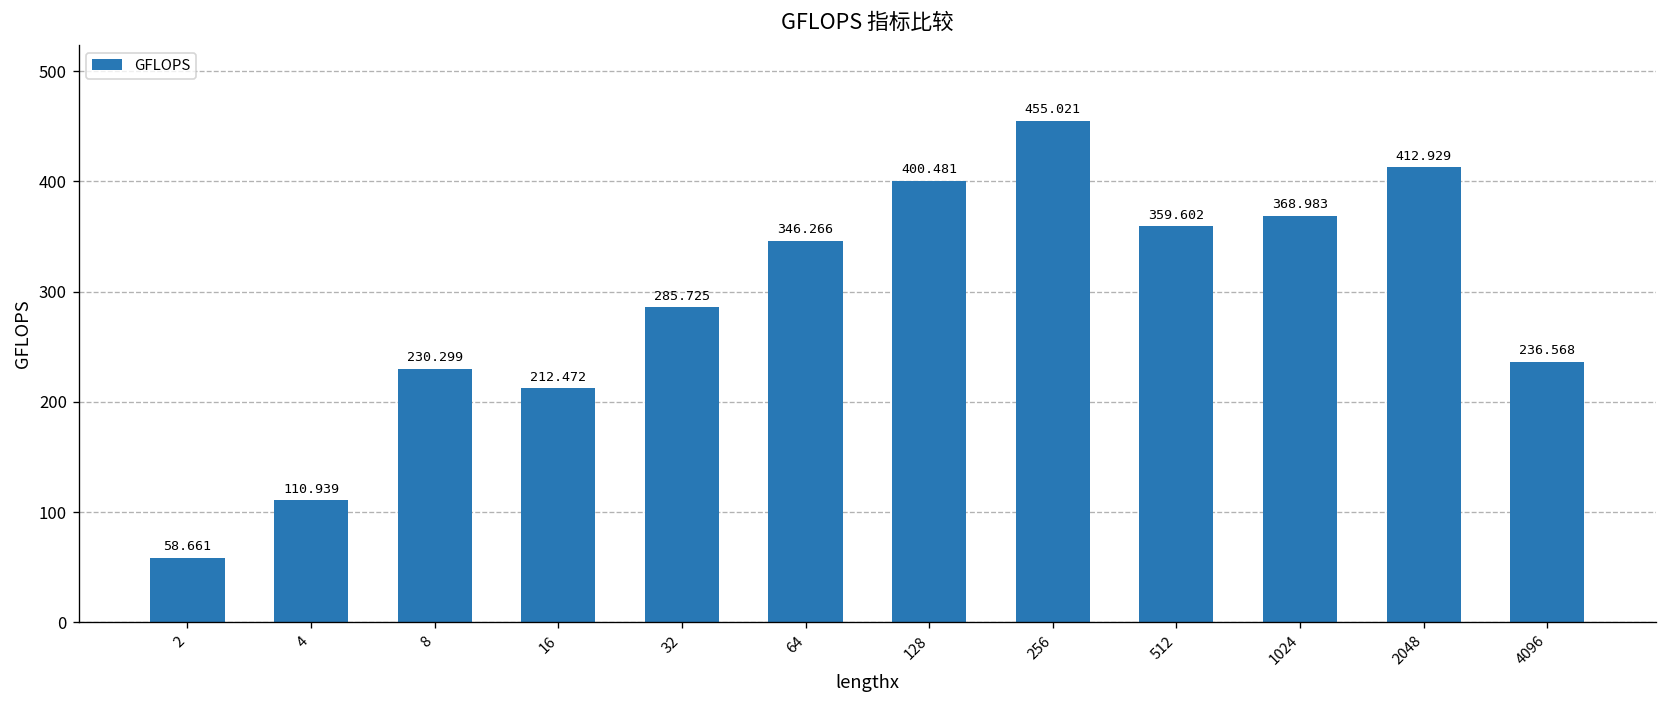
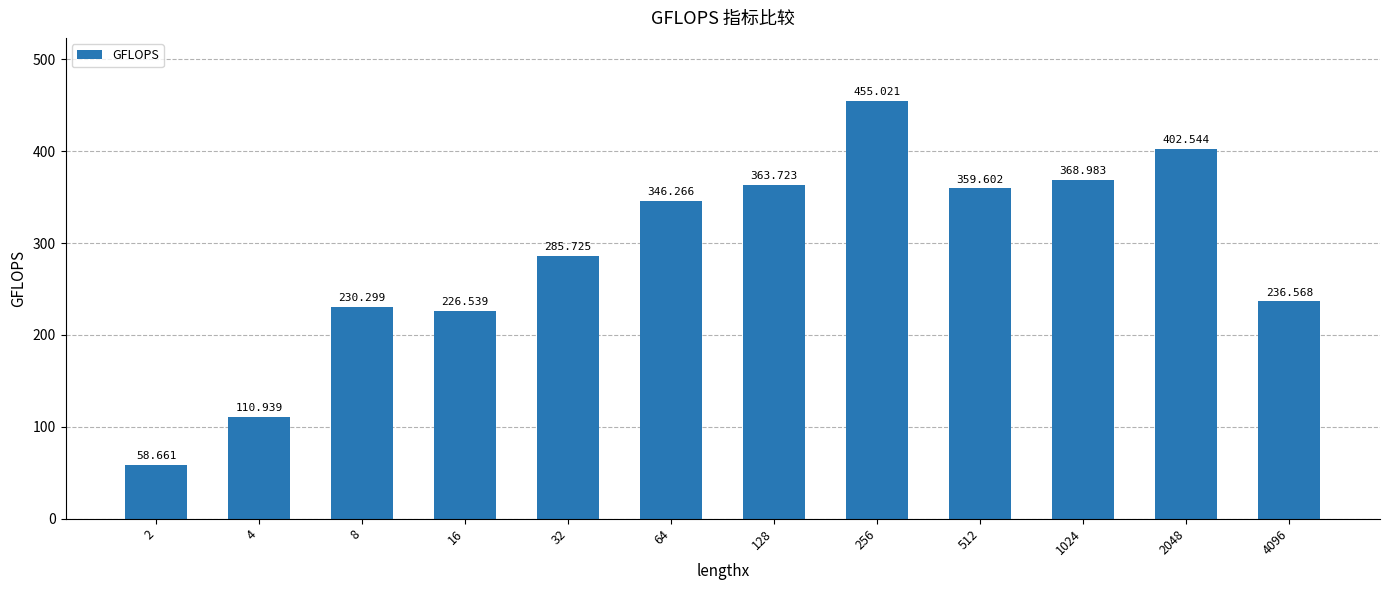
16: 212.472 -> 226.539
128: 400.481 -> 363.723
2048: 412.929 -> 402.544
